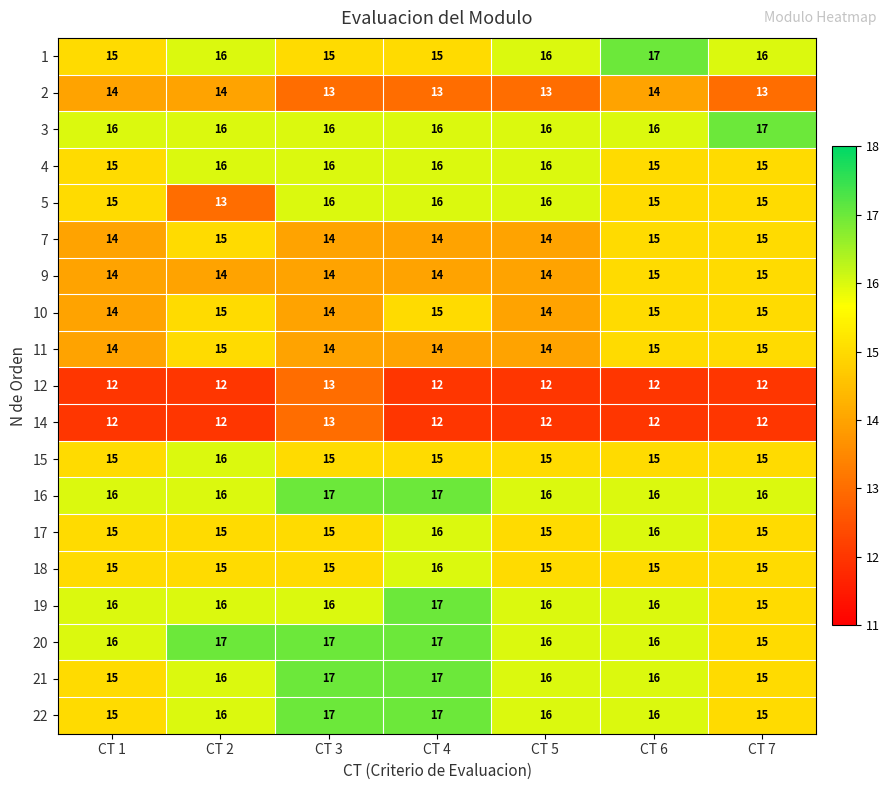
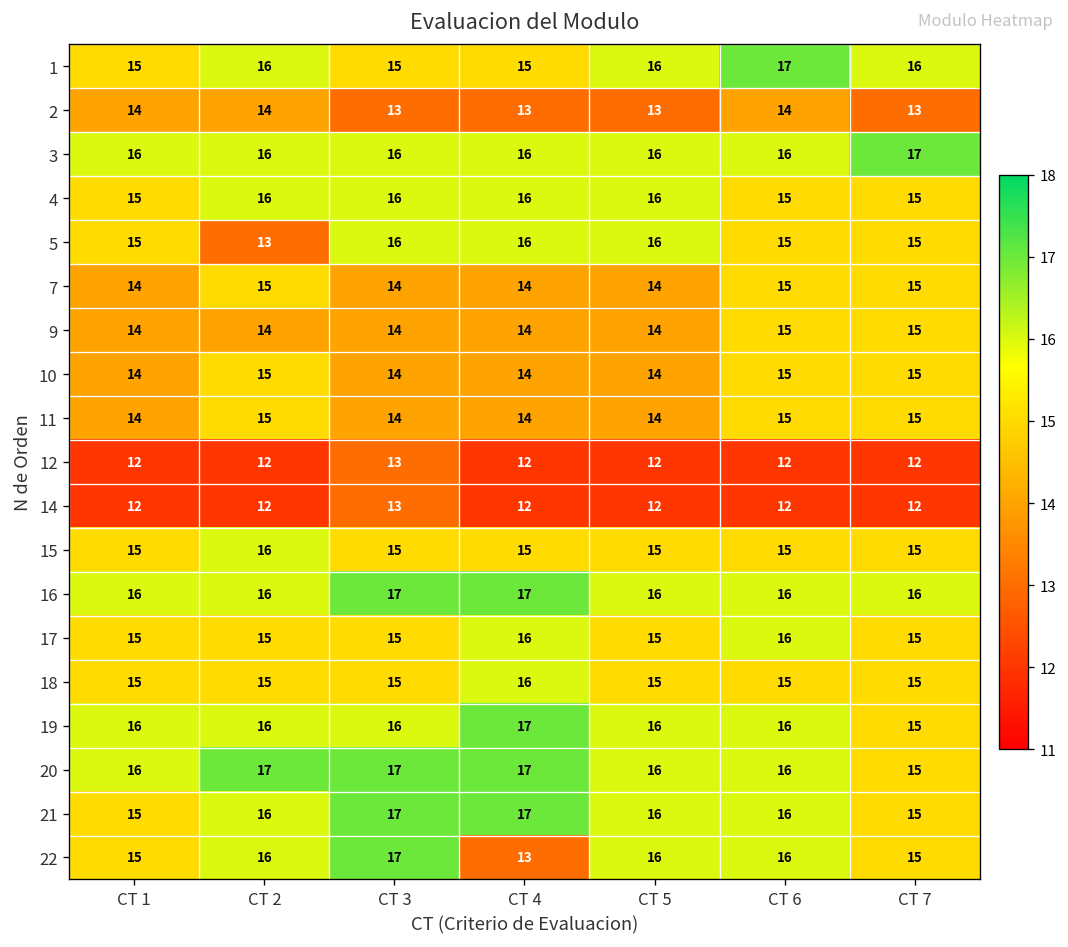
10, CT 4: 15 -> 14
22, CT 4: 17 -> 13
